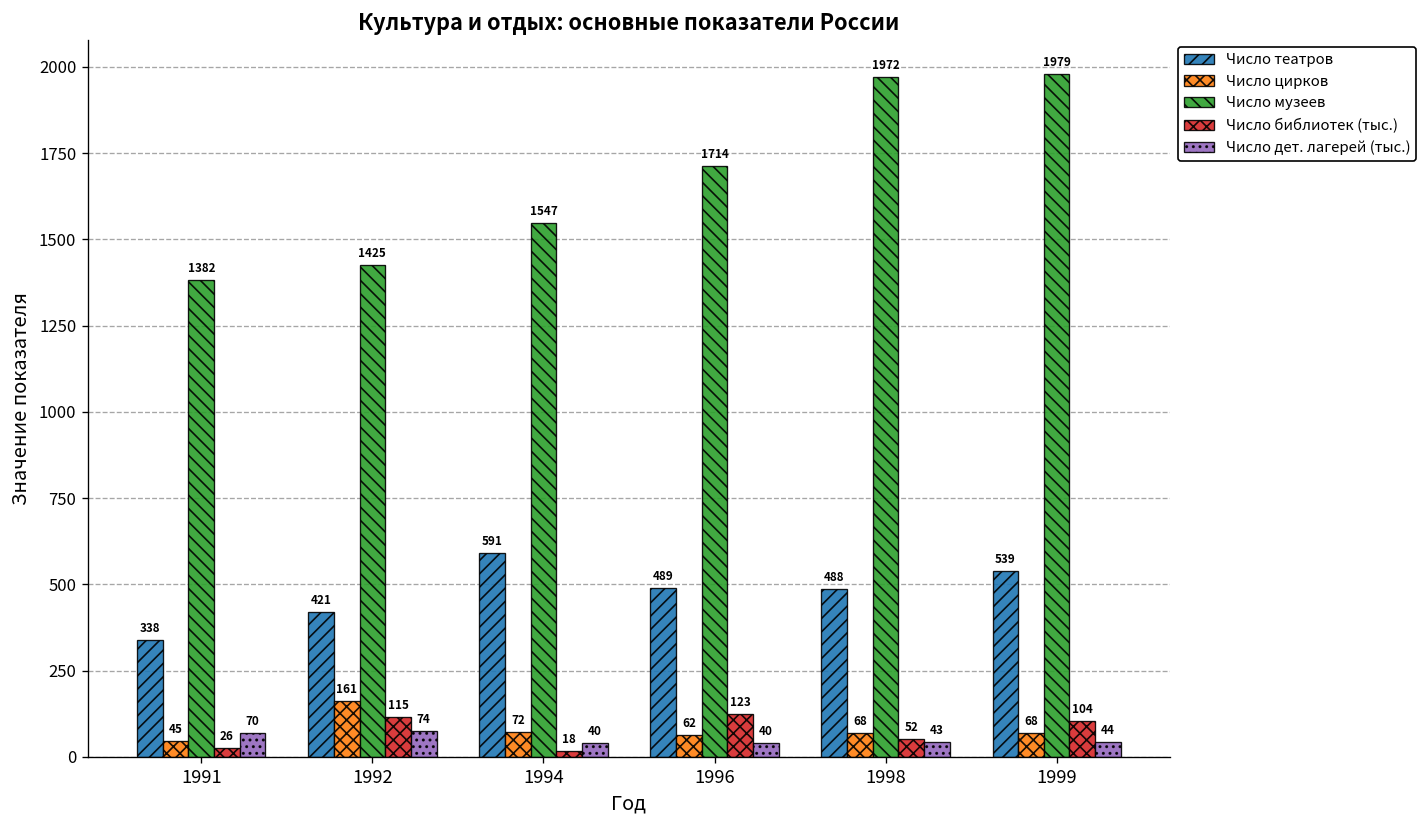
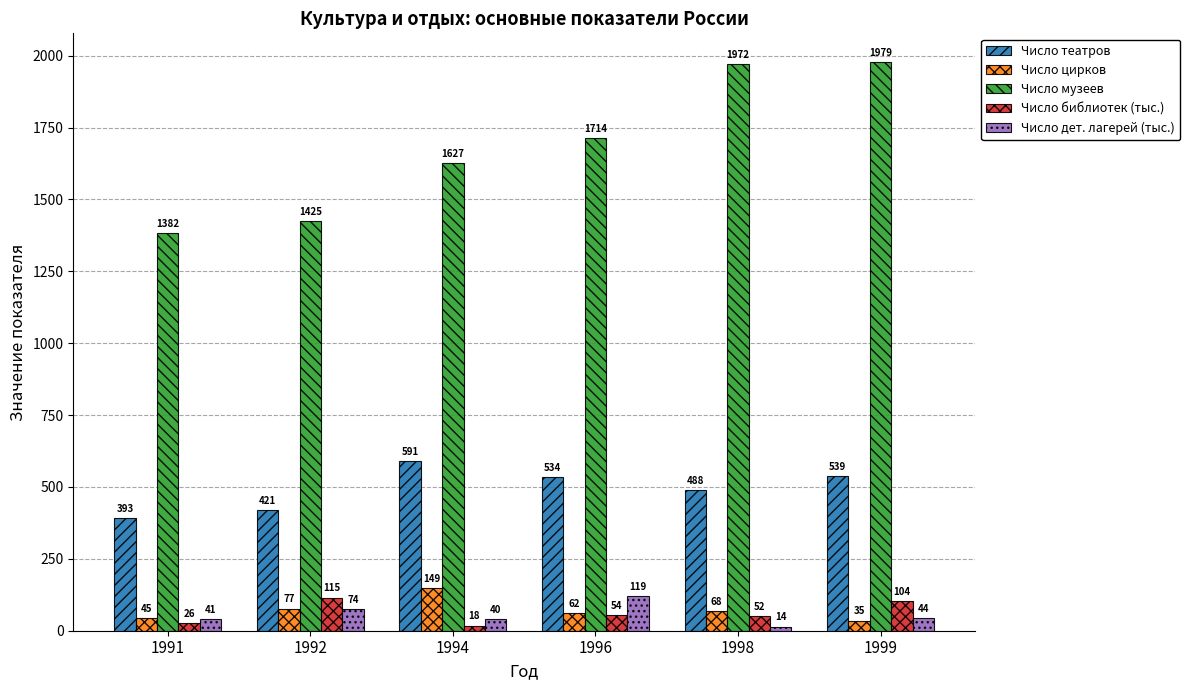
Число театров, 1991: 338 -> 393
Число дет. лагерей (тыс.), 1991: 70 -> 41
Число цирков, 1992: 161 -> 77
Число цирков, 1994: 72 -> 149
Число музеев, 1994: 1547 -> 1627
Число театров, 1996: 489 -> 534
Число библиотек (тыс.), 1996: 123 -> 54
Число дет. лагерей (тыс.), 1996: 40 -> 119
Число дет. лагерей (тыс.), 1998: 43 -> 14
Число цирков, 1999: 68 -> 35
